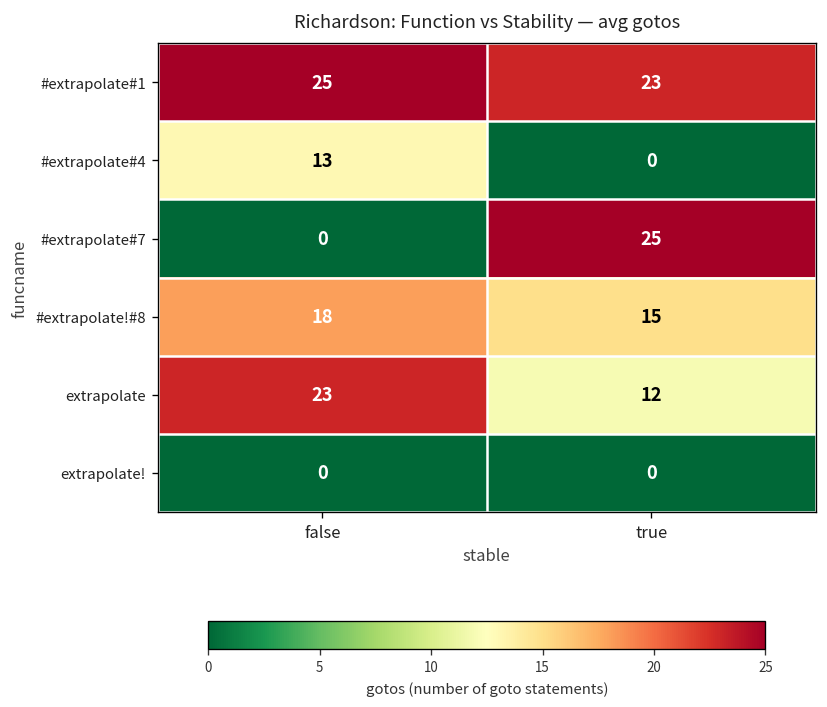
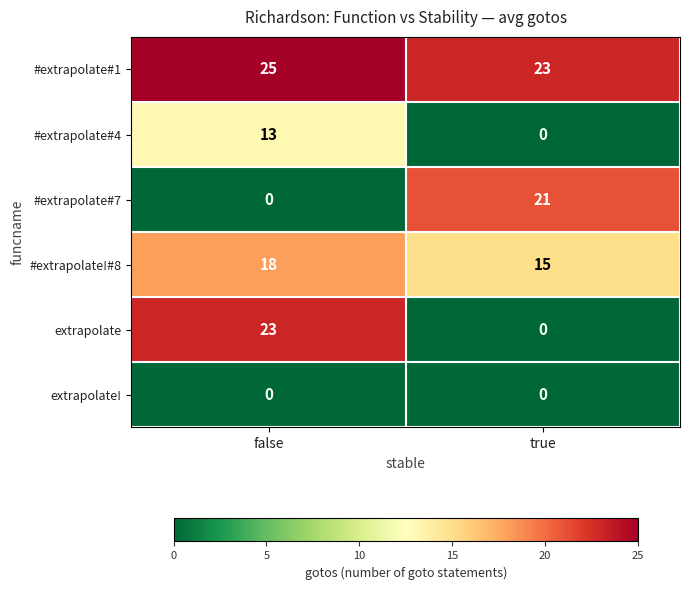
#extrapolate#7, true: 25 -> 21
extrapolate, true: 12 -> 0
